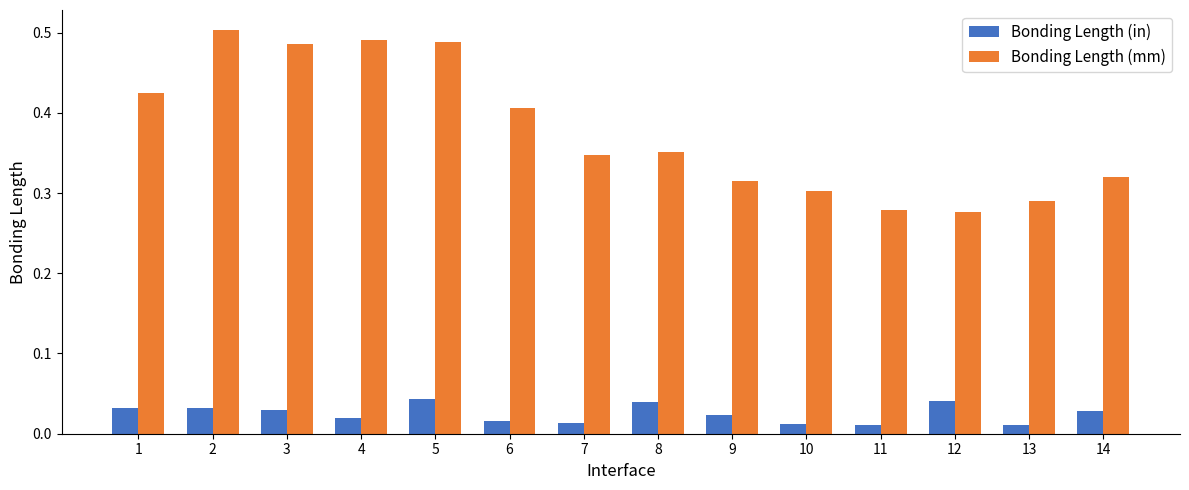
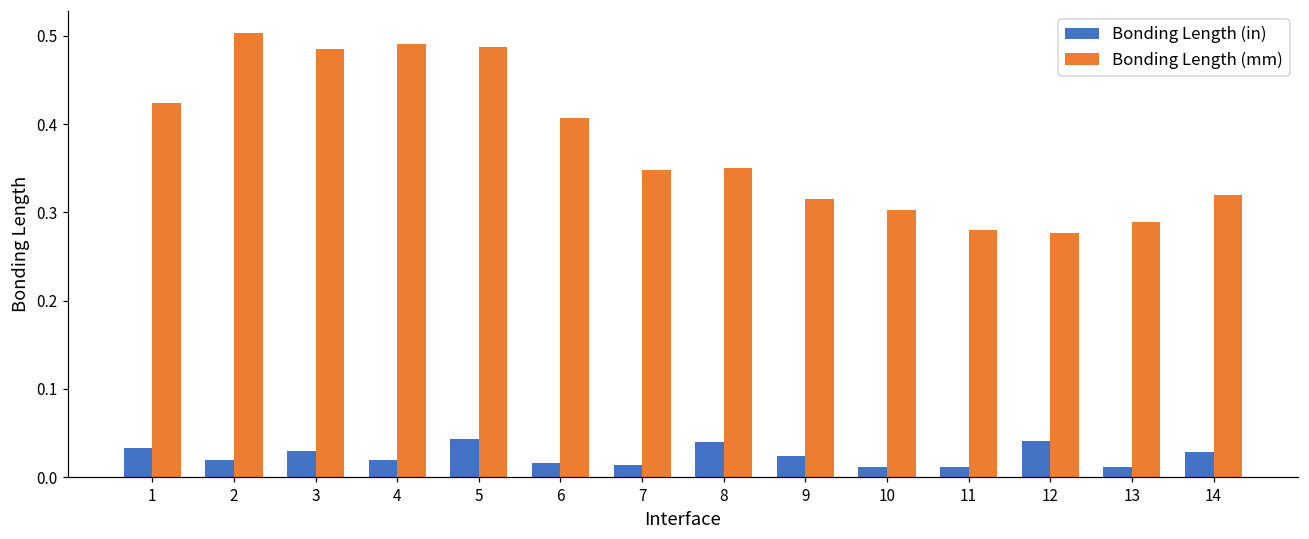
Bonding Length (in), 2: 0.03 -> 0.02
